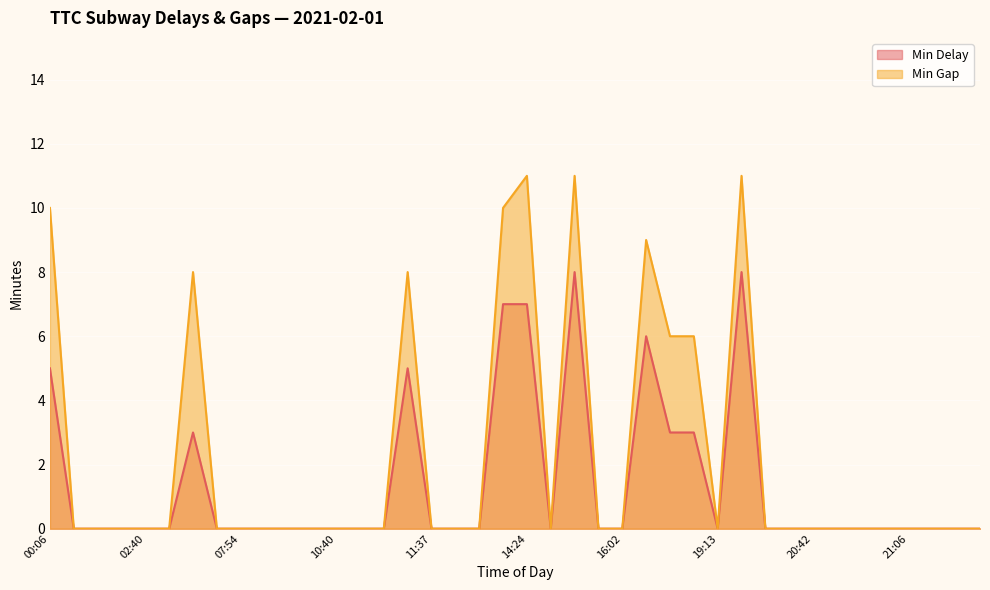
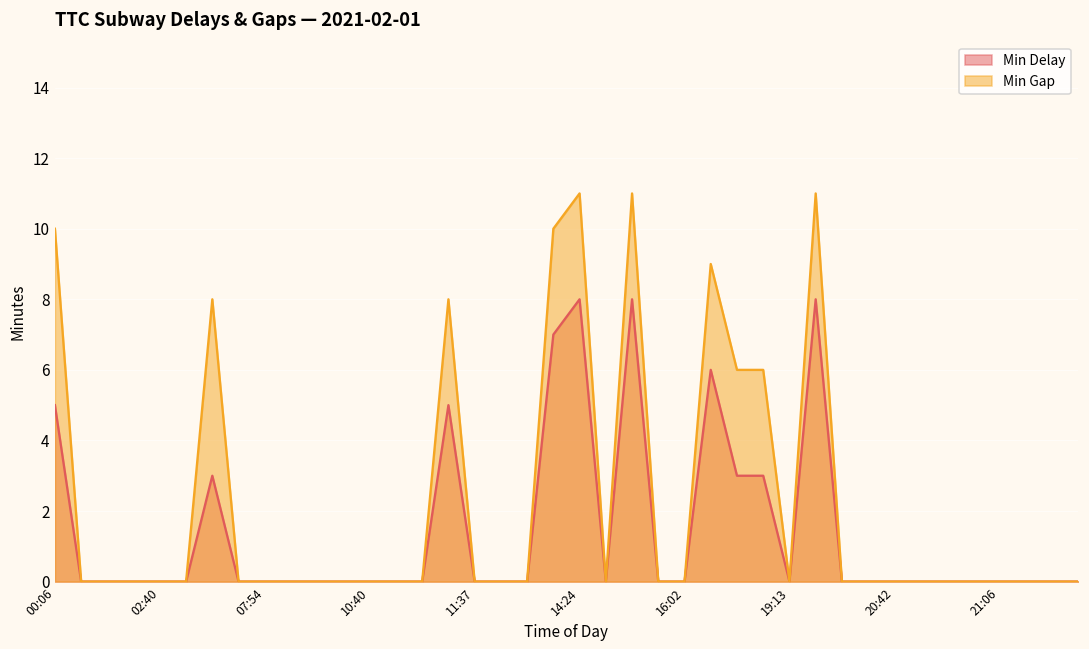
Min Delay, 14:24: 7 -> 8
